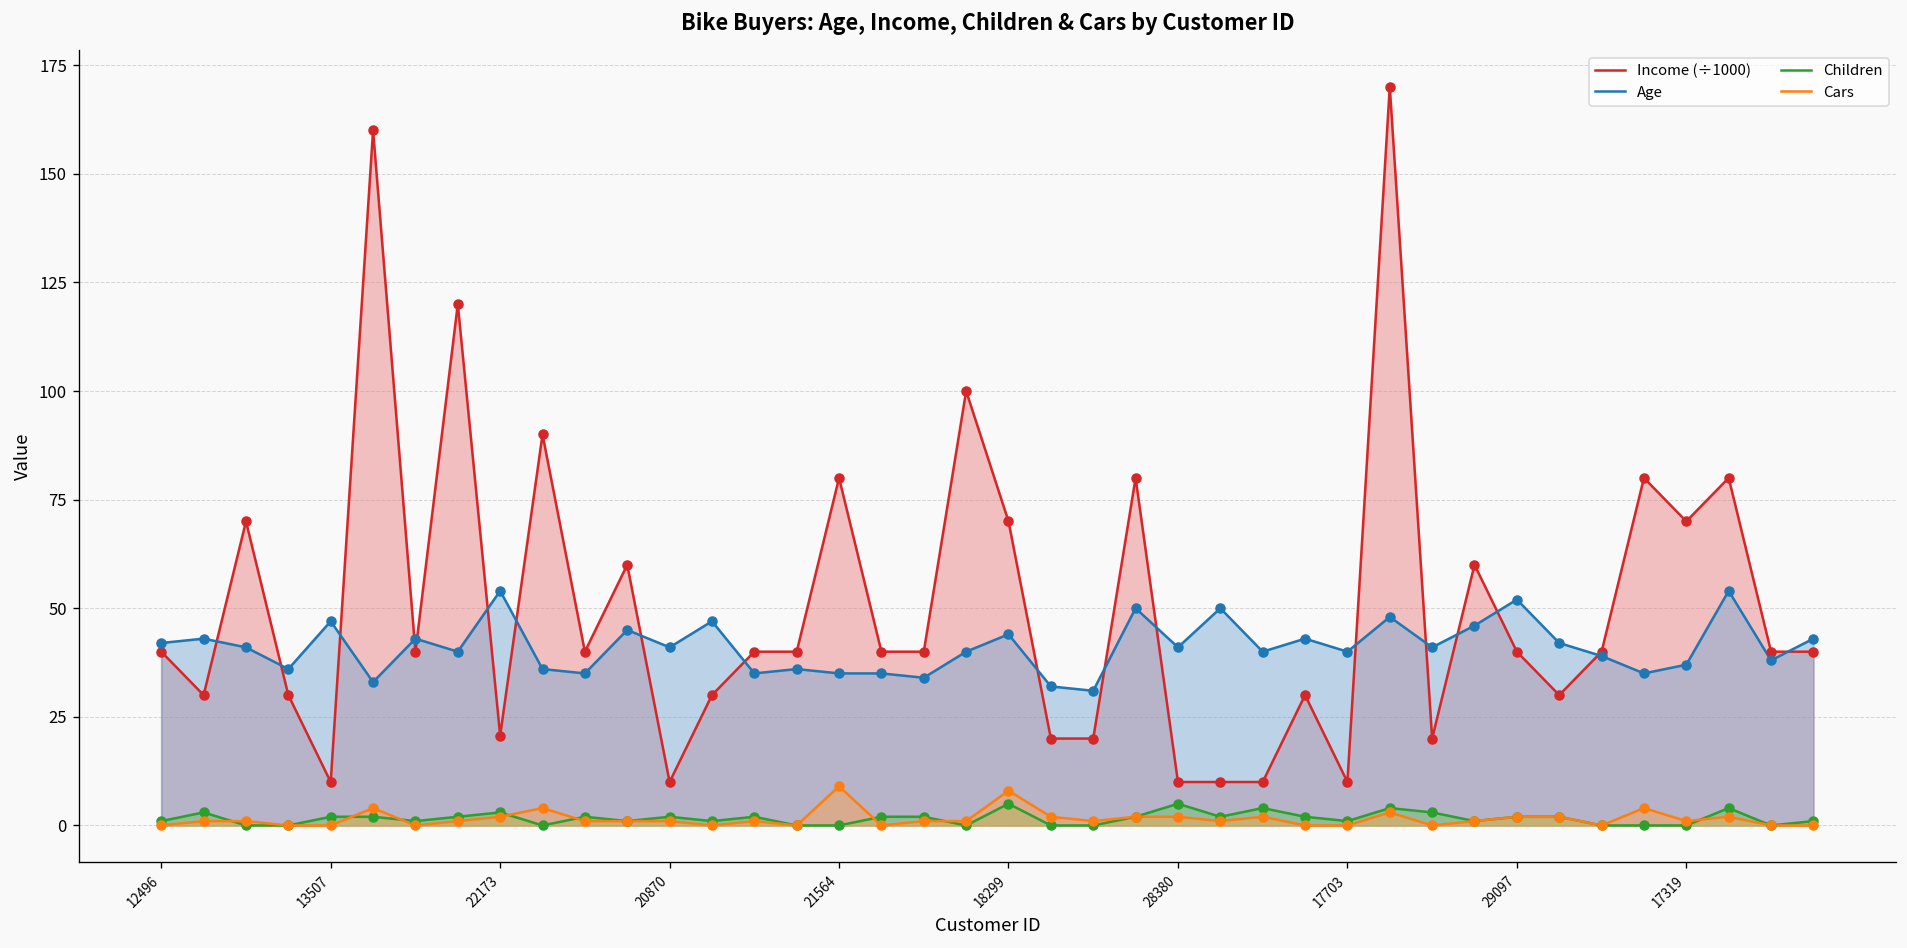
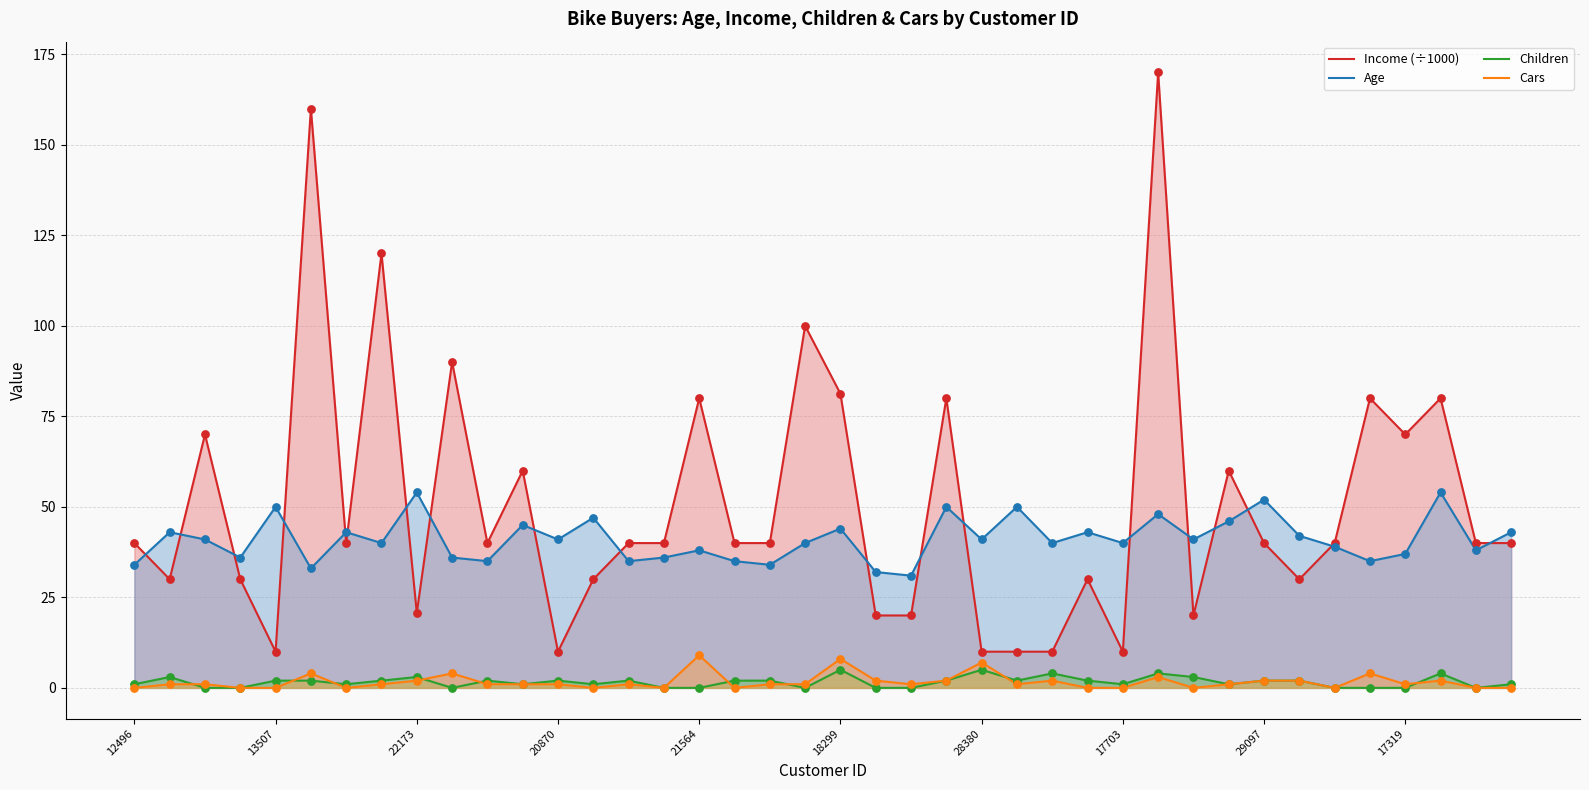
Age, 12496: 42 -> 34
Age, 13507: 47 -> 50
Age, 21564: 35 -> 38
Income (÷1000), 18299: 70 -> 81
Cars, 28380: 2 -> 7
